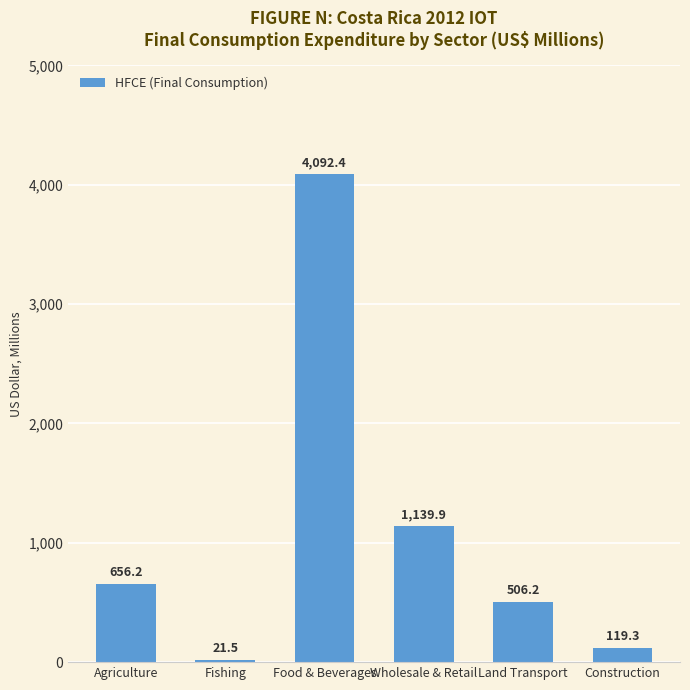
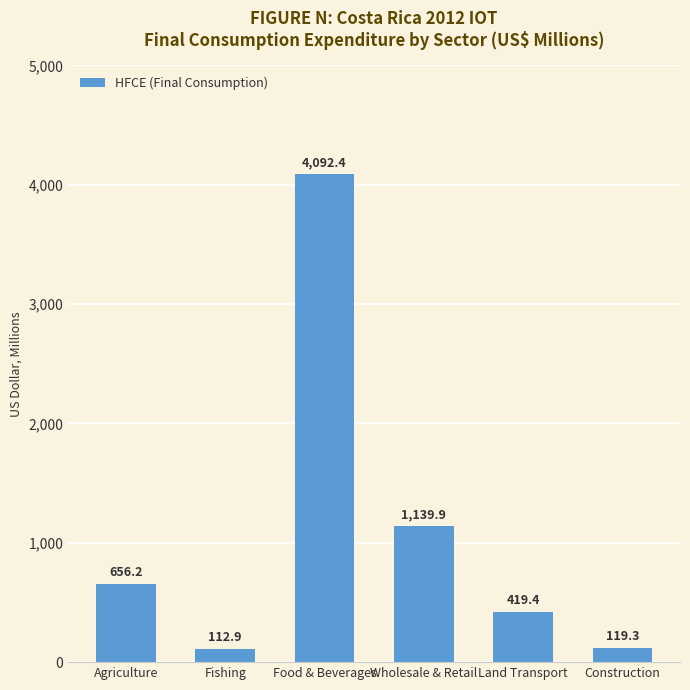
Fishing: 21.5 -> 112.9
Land Transport: 506.2 -> 419.4
